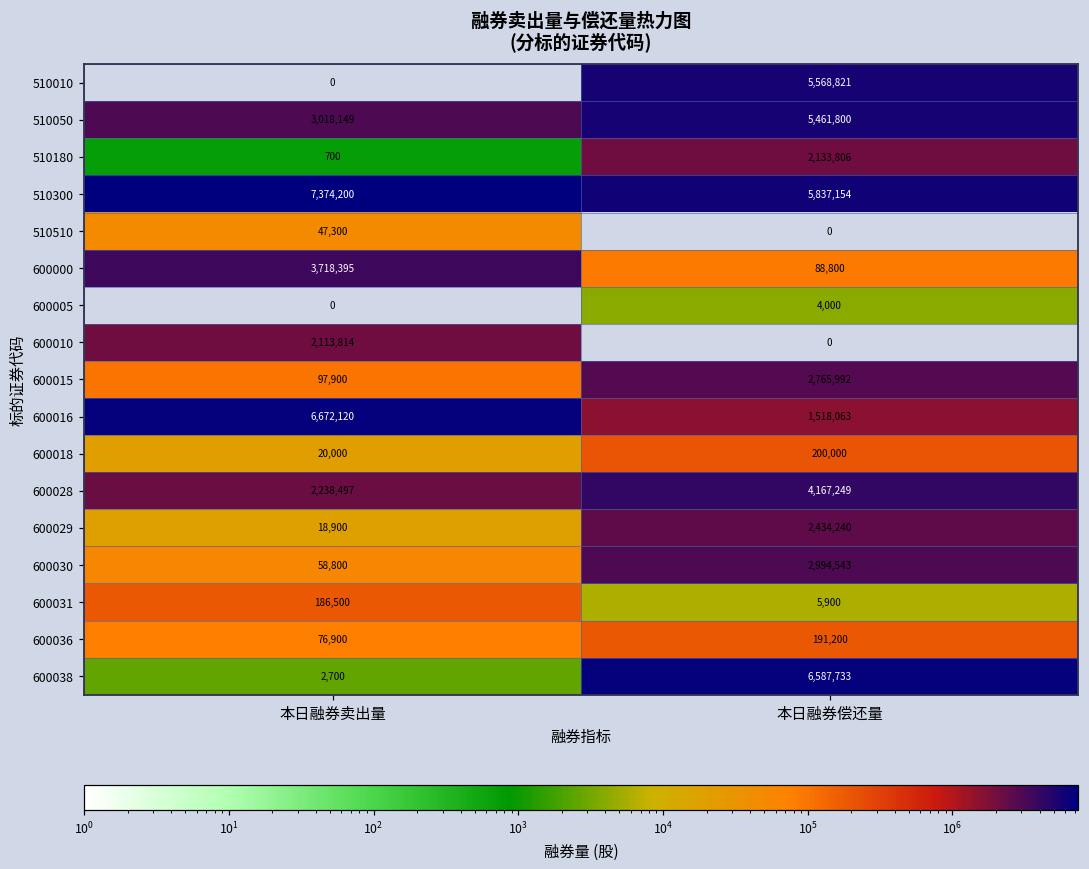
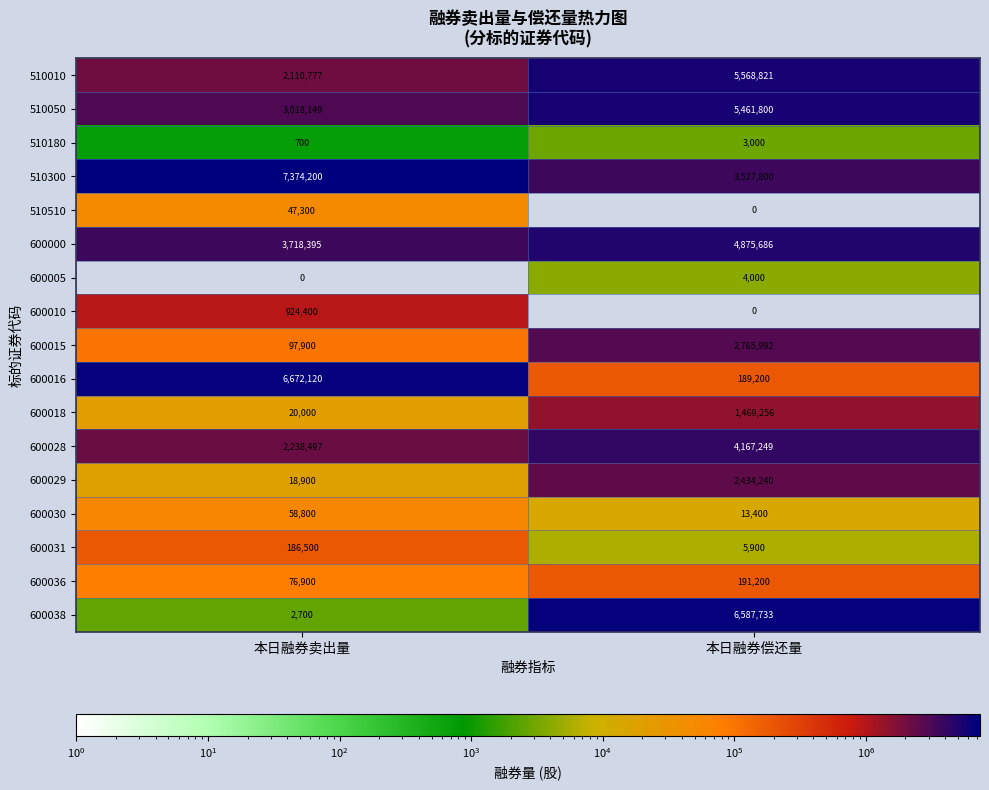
510010, 本日融券卖出量: 0 -> 2,110,777
510180, 本日融券偿还量: 2,133,806 -> 3,000
510300, 本日融券偿还量: 5,837,154 -> 3,527,800
600000, 本日融券偿还量: 88,800 -> 4,875,686
600010, 本日融券卖出量: 2,113,814 -> 924,400
600016, 本日融券偿还量: 1,518,063 -> 189,200
600018, 本日融券偿还量: 200,000 -> 1,469,256
600030, 本日融券偿还量: 2,994,543 -> 13,400
